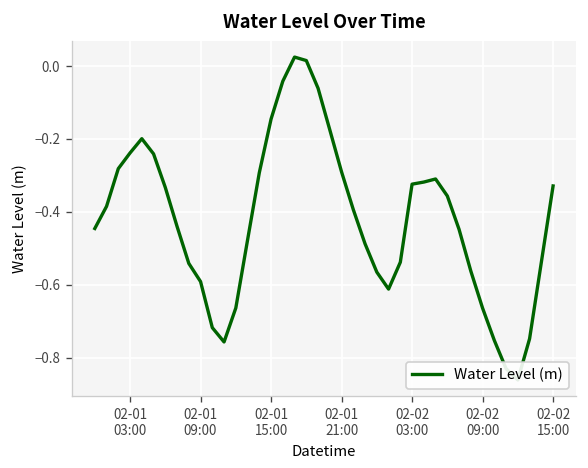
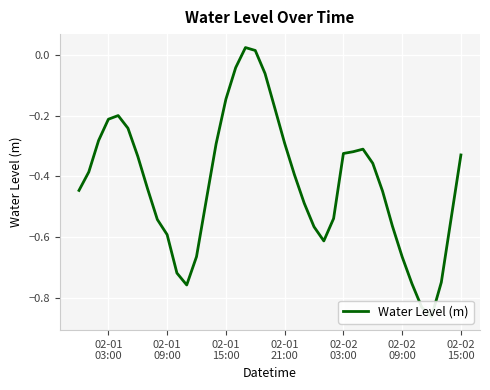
02-01 03:00: -0.24 -> -0.21
